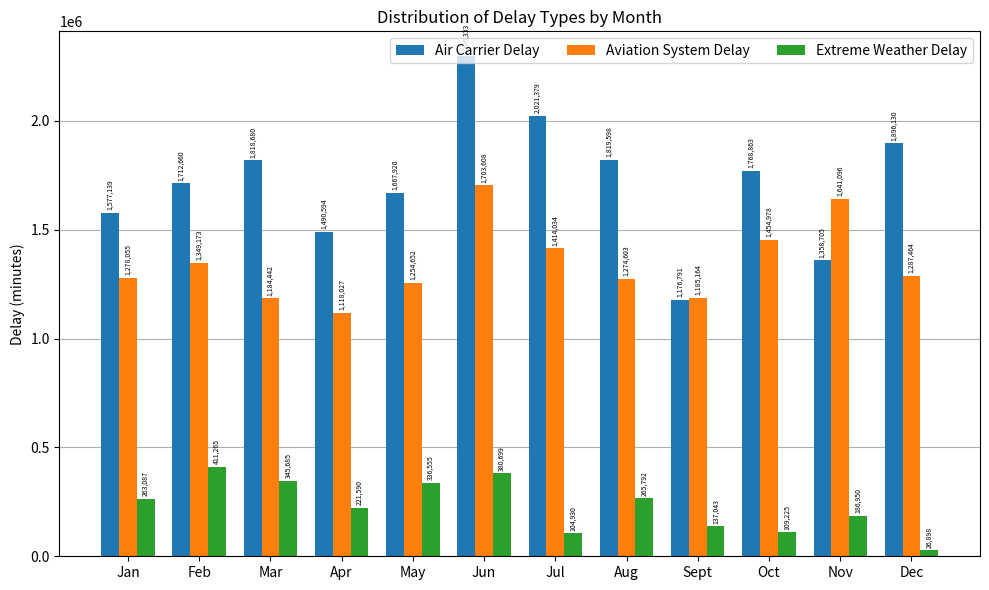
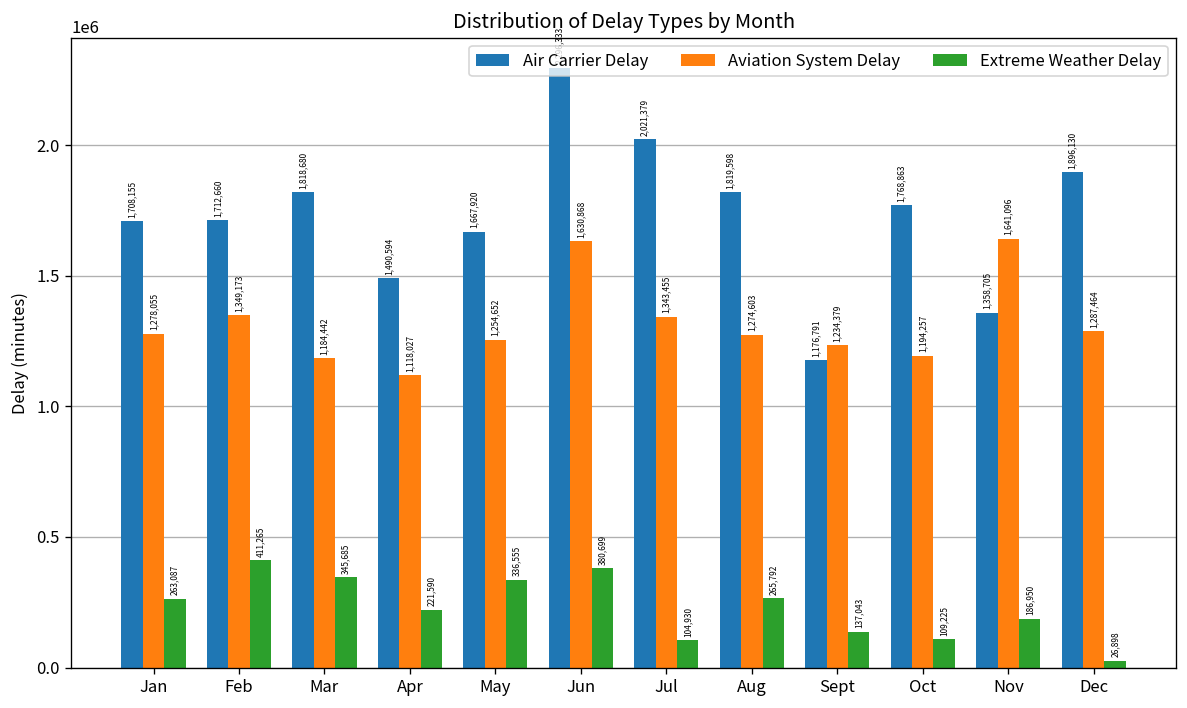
Air Carrier Delay, Jan: 1,577,139 -> 1,708,155
Aviation System Delay, Jun: 1,703,608 -> 1,630,868
Aviation System Delay, Jul: 1,414,034 -> 1,343,455
Aviation System Delay, Sept: 1,185,164 -> 1,234,379
Aviation System Delay, Oct: 1,454,978 -> 1,194,257
